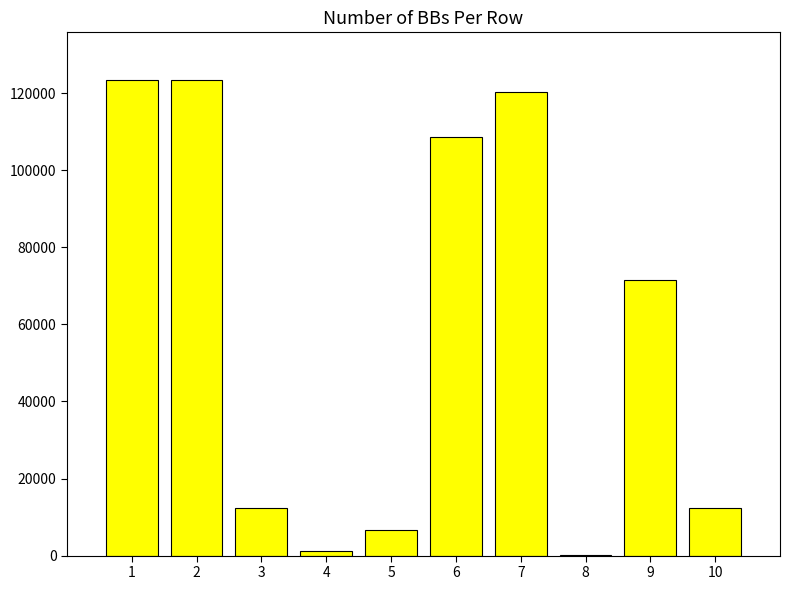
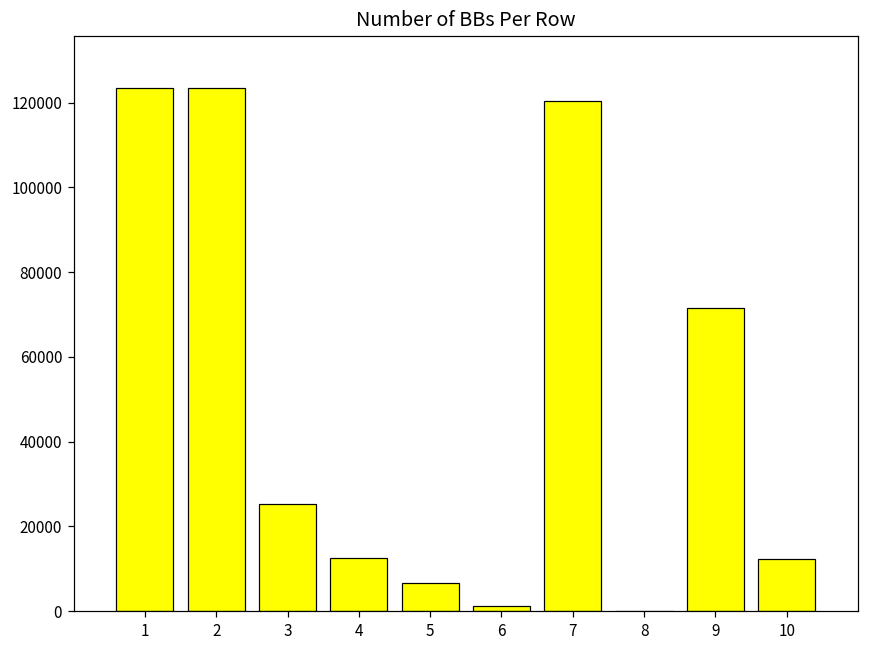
3: 12000 -> 25000
4: 1000 -> 13000
6: 109000 -> 1000
